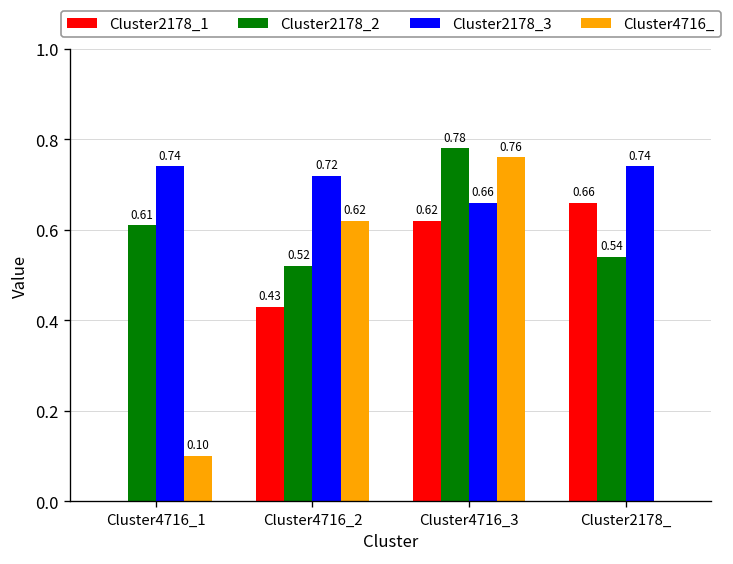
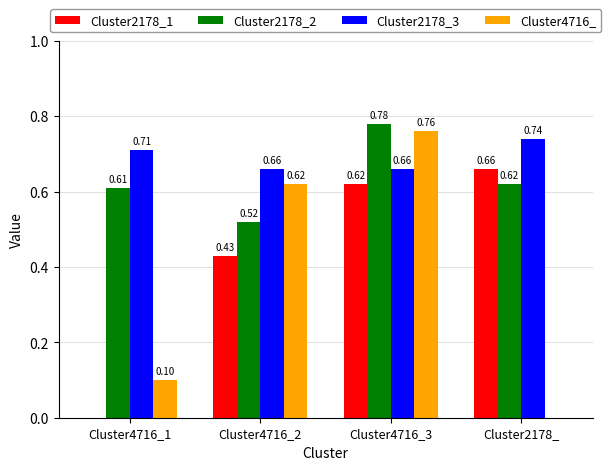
Cluster2178_3, Cluster4716_1: 0.74 -> 0.71
Cluster2178_3, Cluster4716_2: 0.72 -> 0.66
Cluster2178_2, Cluster2178_: 0.54 -> 0.62
